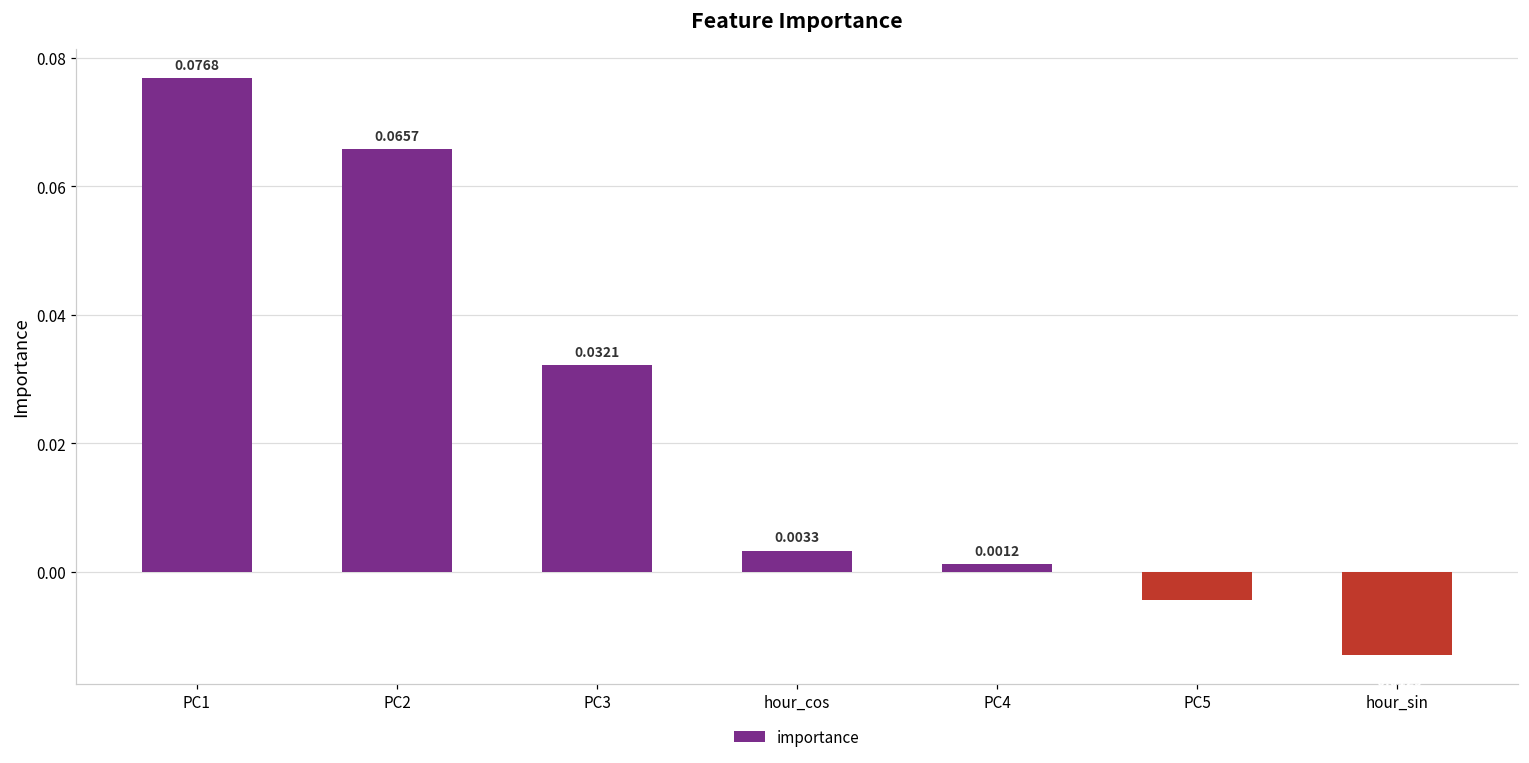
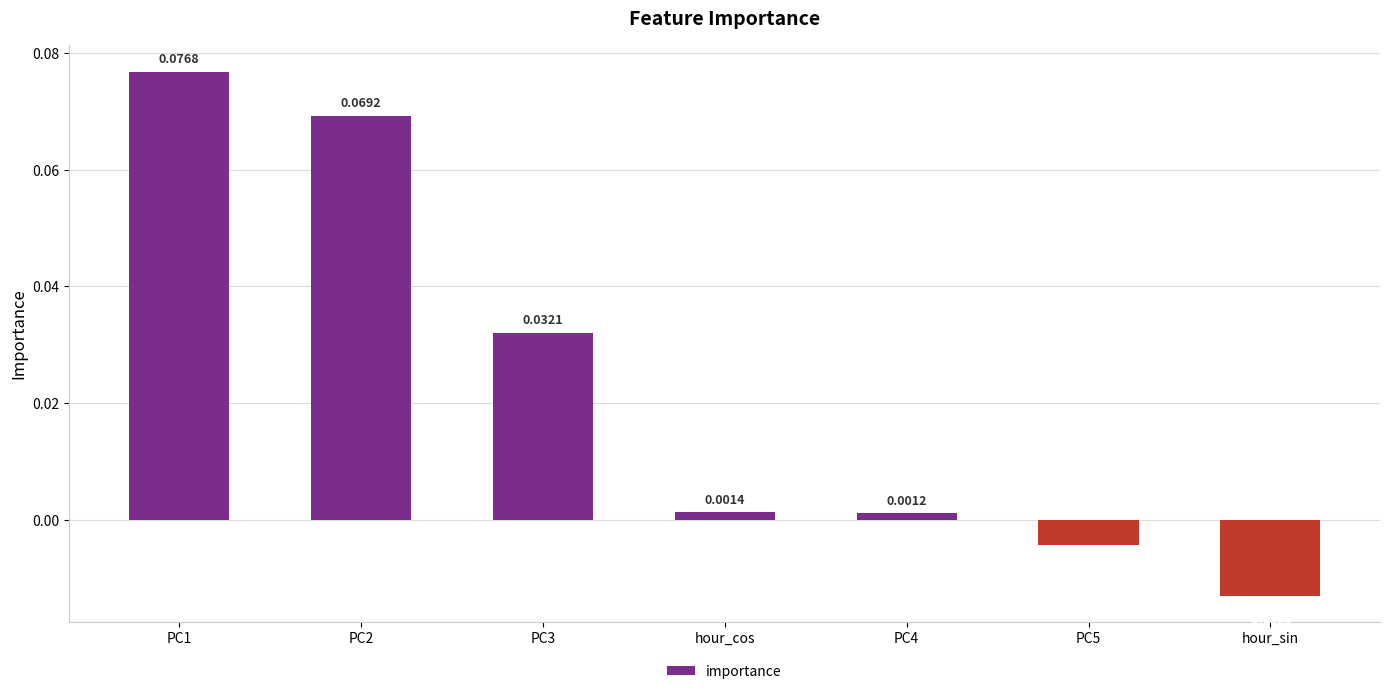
PC2: 0.0657 -> 0.0692
hour_cos: 0.0033 -> 0.0014
